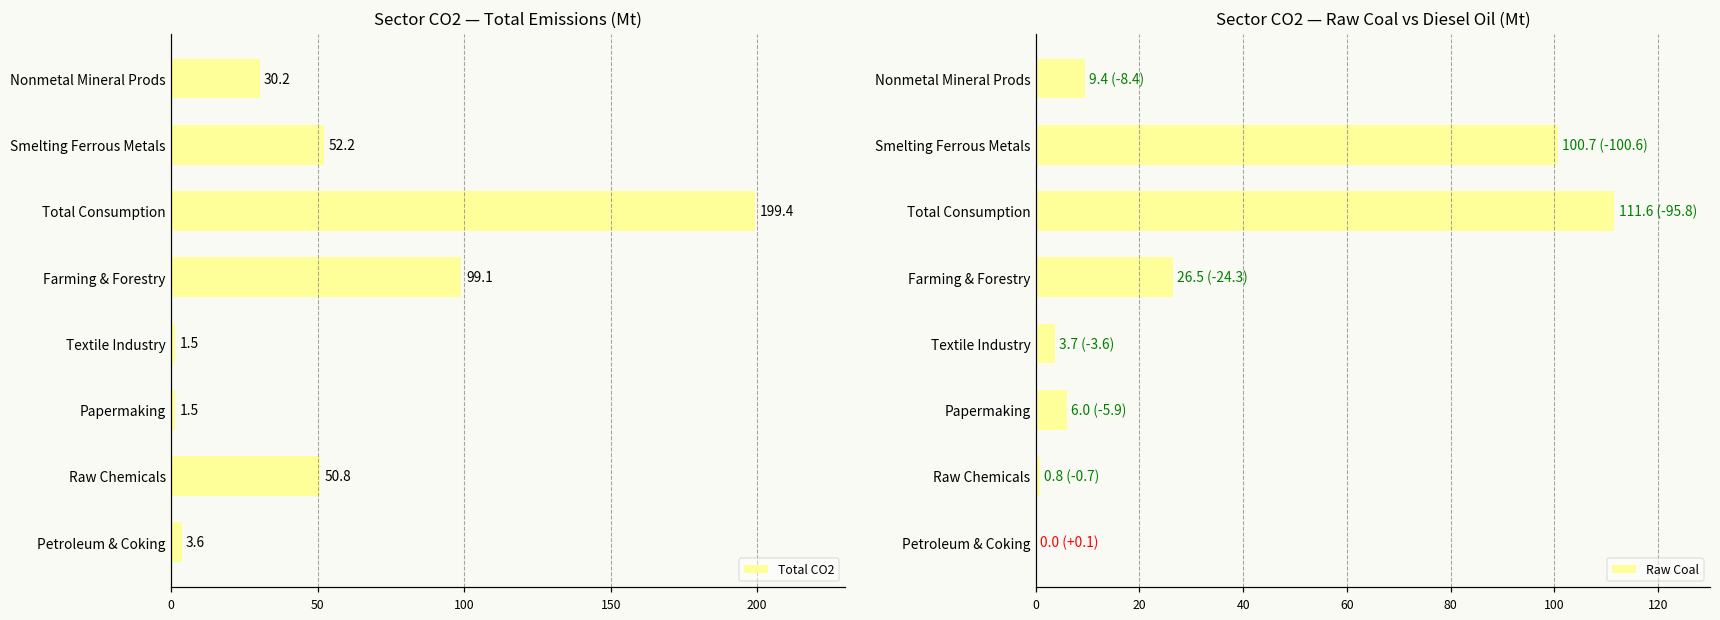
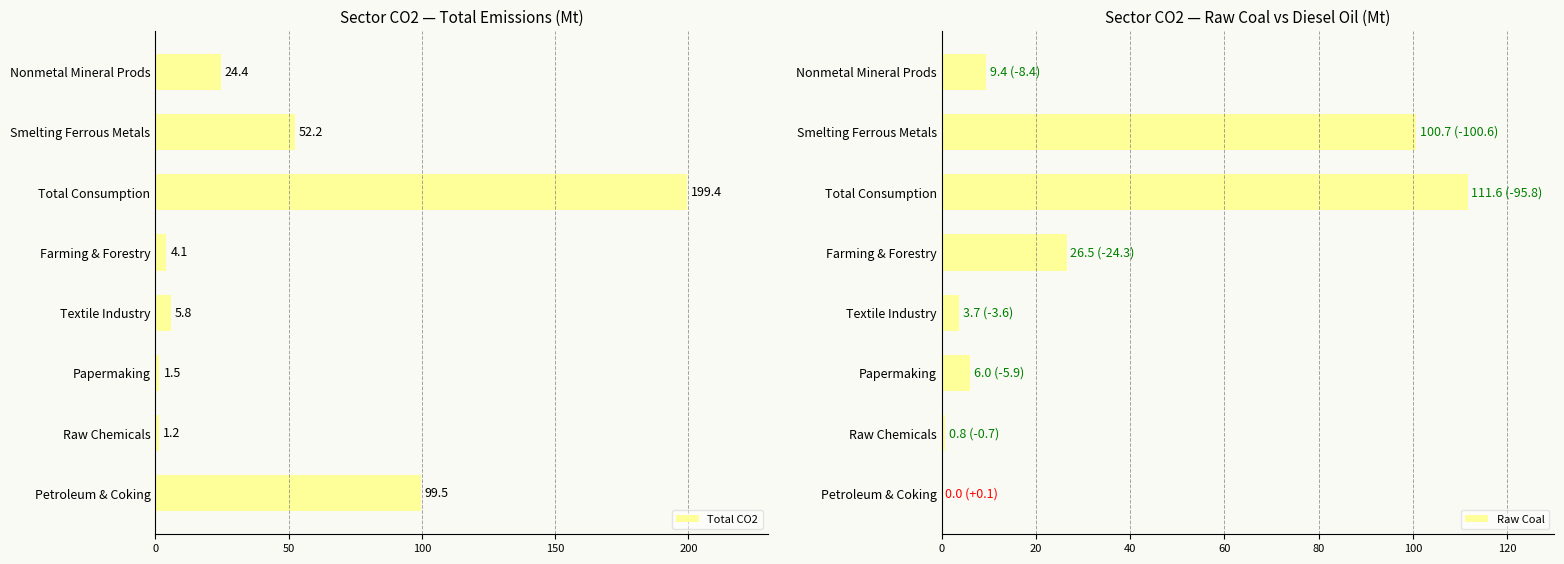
Sector CO2 — Total Emissions (Mt), Nonmetal Mineral Prods: 30.2 -> 24.4
Sector CO2 — Total Emissions (Mt), Farming & Forestry: 99.1 -> 4.1
Sector CO2 — Total Emissions (Mt), Textile Industry: 1.5 -> 5.8
Sector CO2 — Total Emissions (Mt), Raw Chemicals: 50.8 -> 1.2
Sector CO2 — Total Emissions (Mt), Petroleum & Coking: 3.6 -> 99.5
